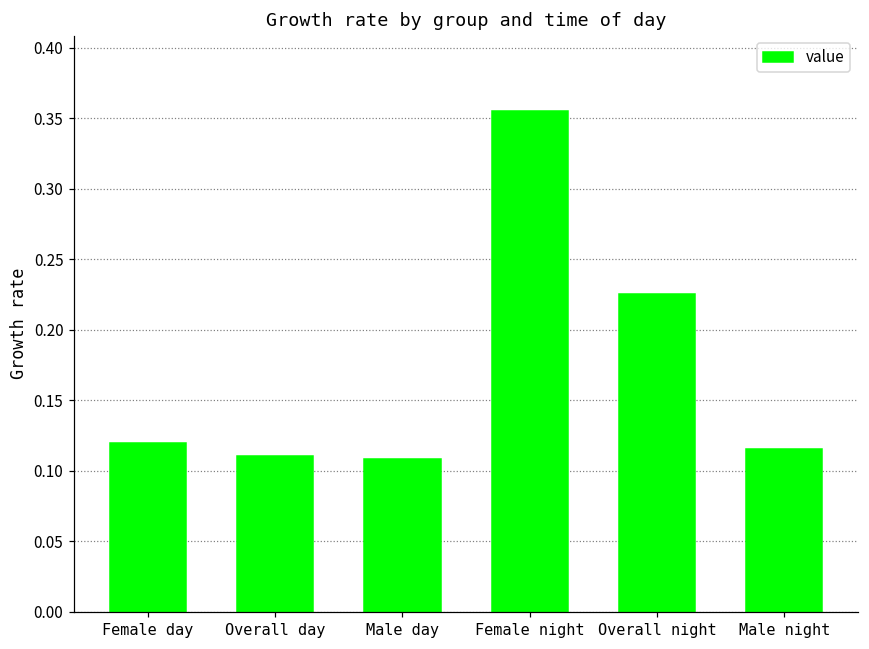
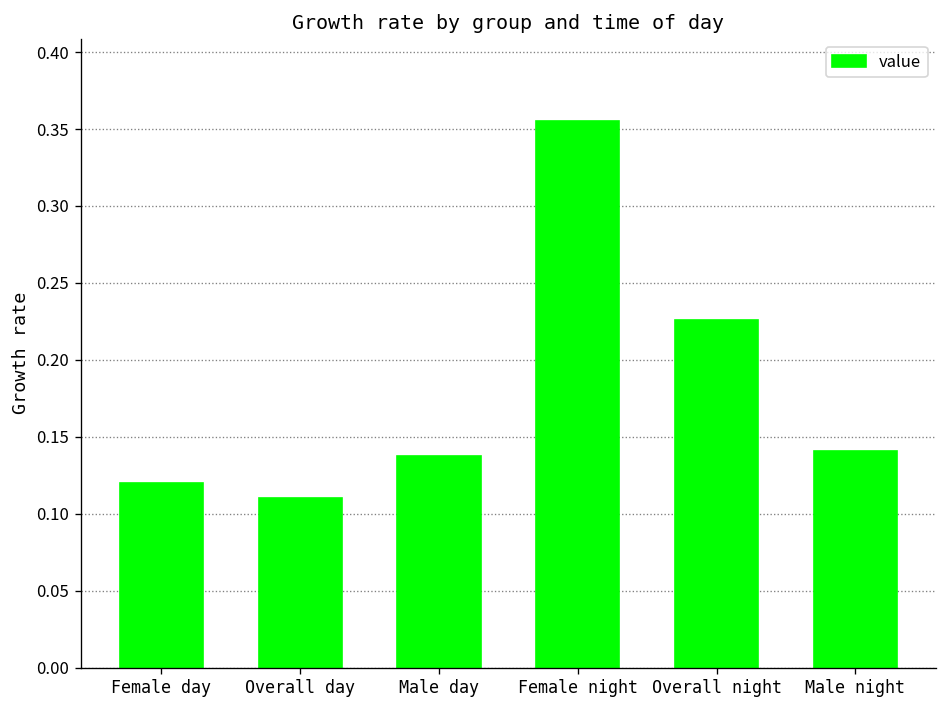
Male day: 0.109 -> 0.138
Male night: 0.116 -> 0.141
